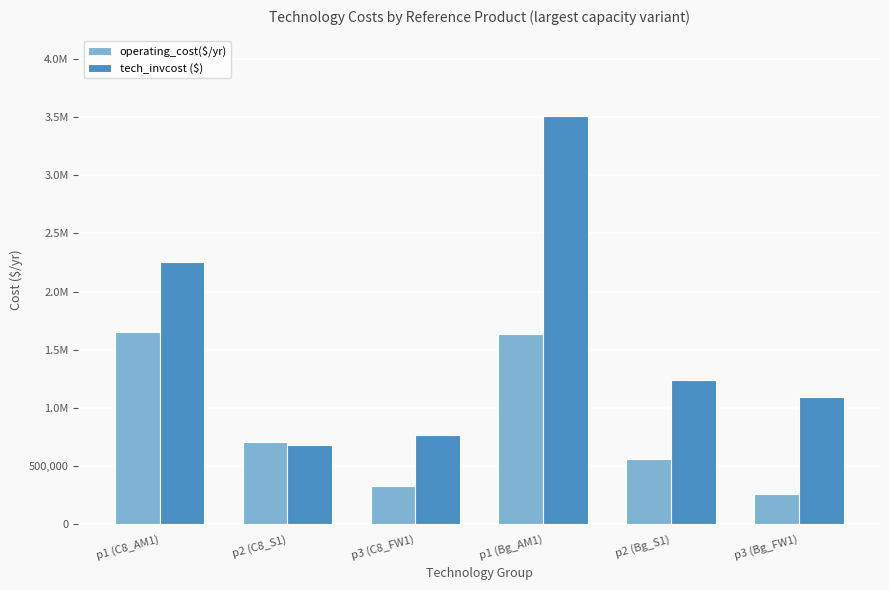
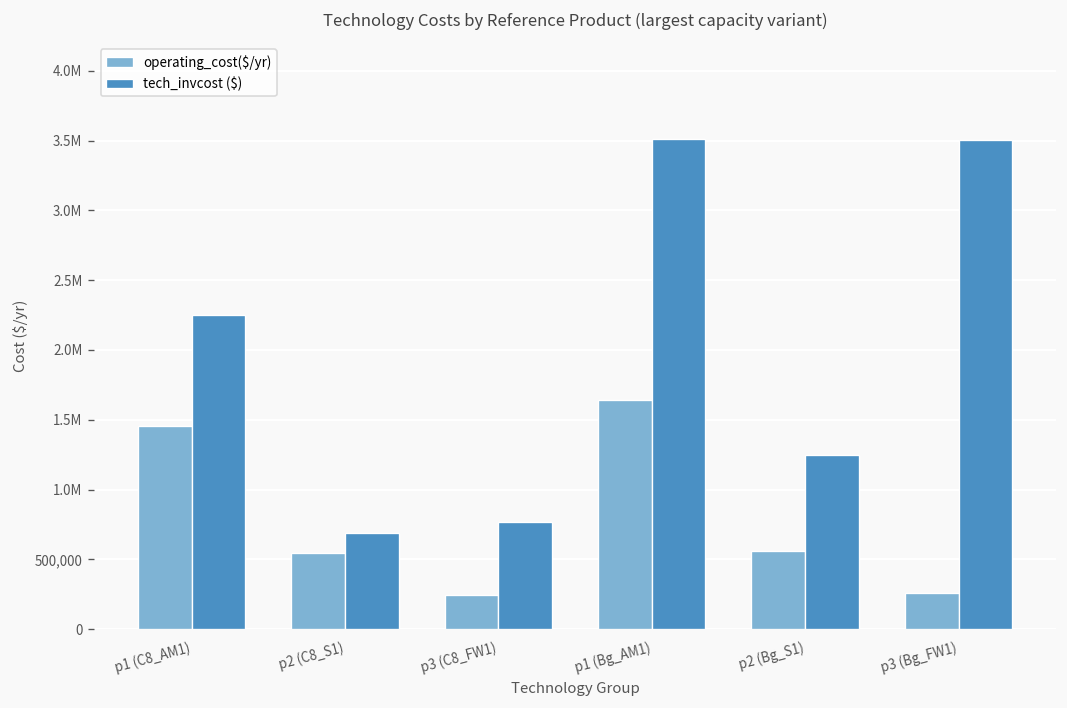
operating_cost($/yr), p1 (C8_AM1): 1,660,000 -> 1,460,000
operating_cost($/yr), p2 (C8_S1): 710,000 -> 550,000
operating_cost($/yr), p3 (C8_FW1): 330,000 -> 240,000
tech_invcost ($), p3 (Bg_FW1): 1,100,000 -> 3,500,000
